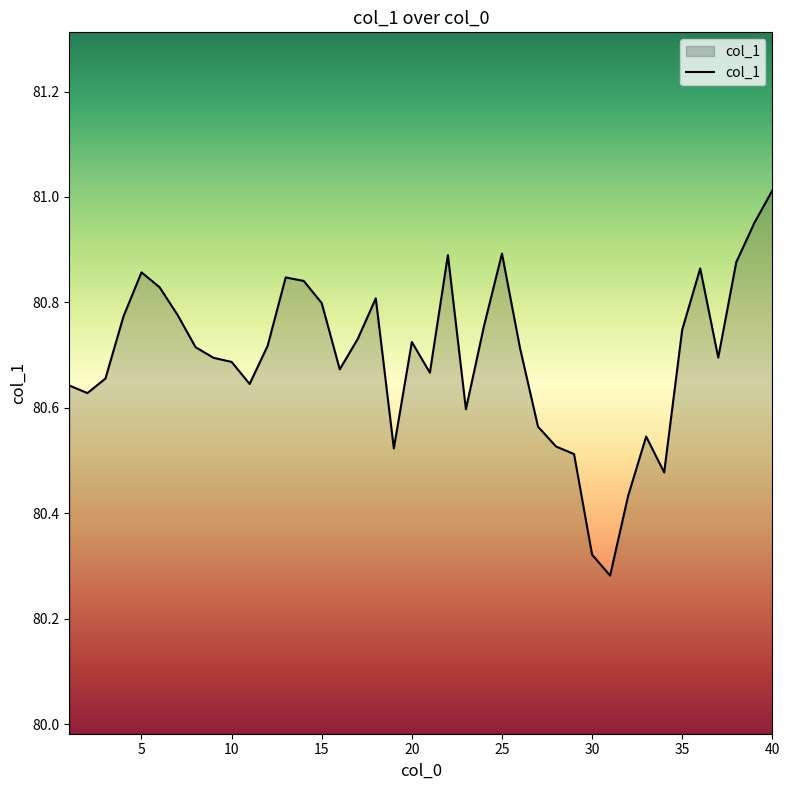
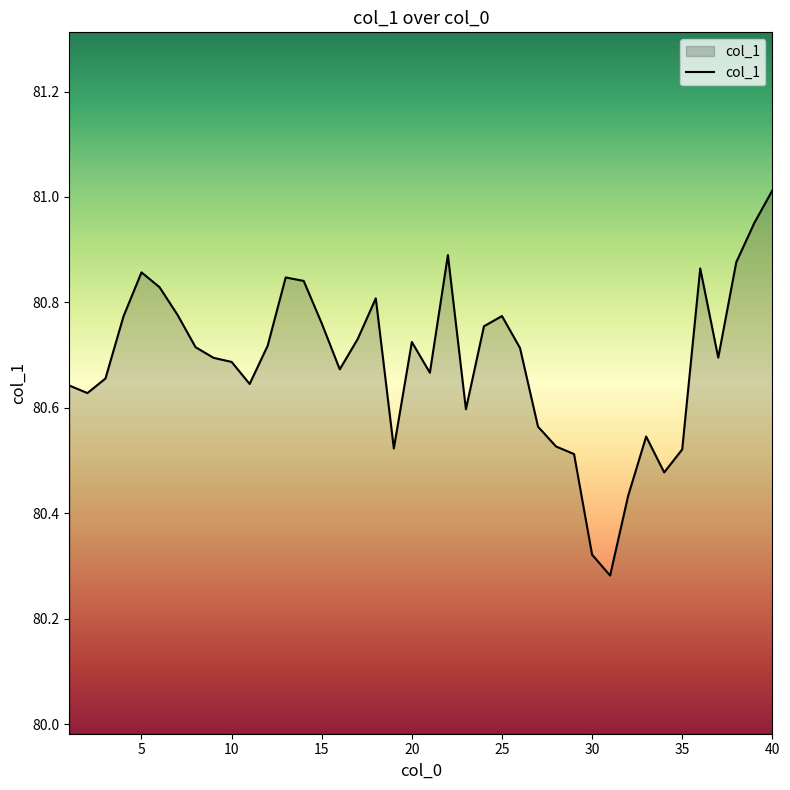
15: 80.80 -> 80.76
25: 80.89 -> 80.77
35: 80.75 -> 80.52
